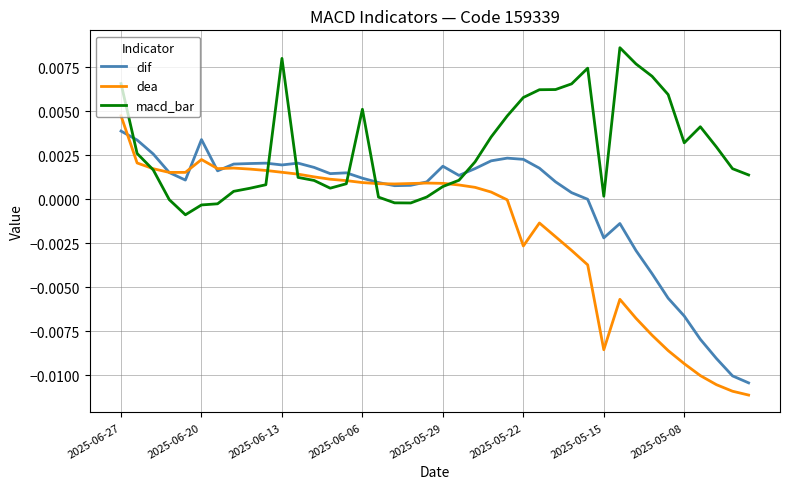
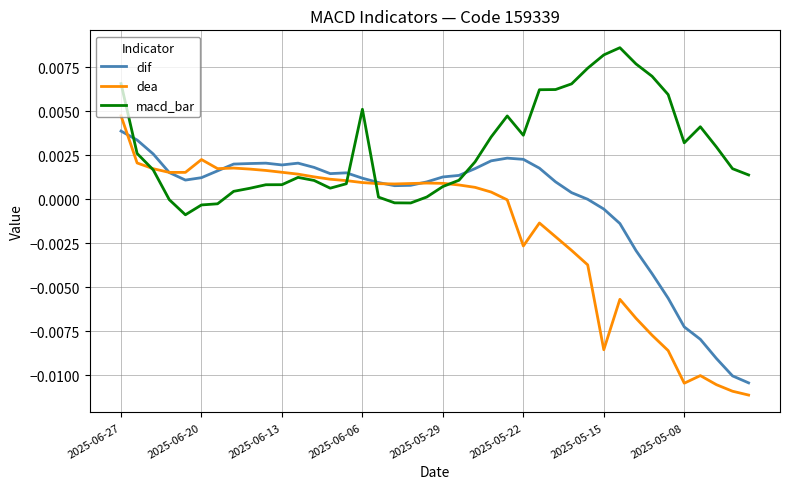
dif, 2025-06-20: 0.0034 -> 0.0012
macd_bar, 2025-06-13: 0.0080 -> 0.0008
dif, 2025-05-29: 0.0019 -> 0.0013
macd_bar, 2025-05-22: 0.0058 -> 0.0036
dif, 2025-05-15: -0.0022 -> -0.0006
macd_bar, 2025-05-15: 0.0002 -> 0.0082
dif, 2025-05-08: -0.0066 -> -0.0072
dea, 2025-05-08: -0.0093 -> -0.0104
